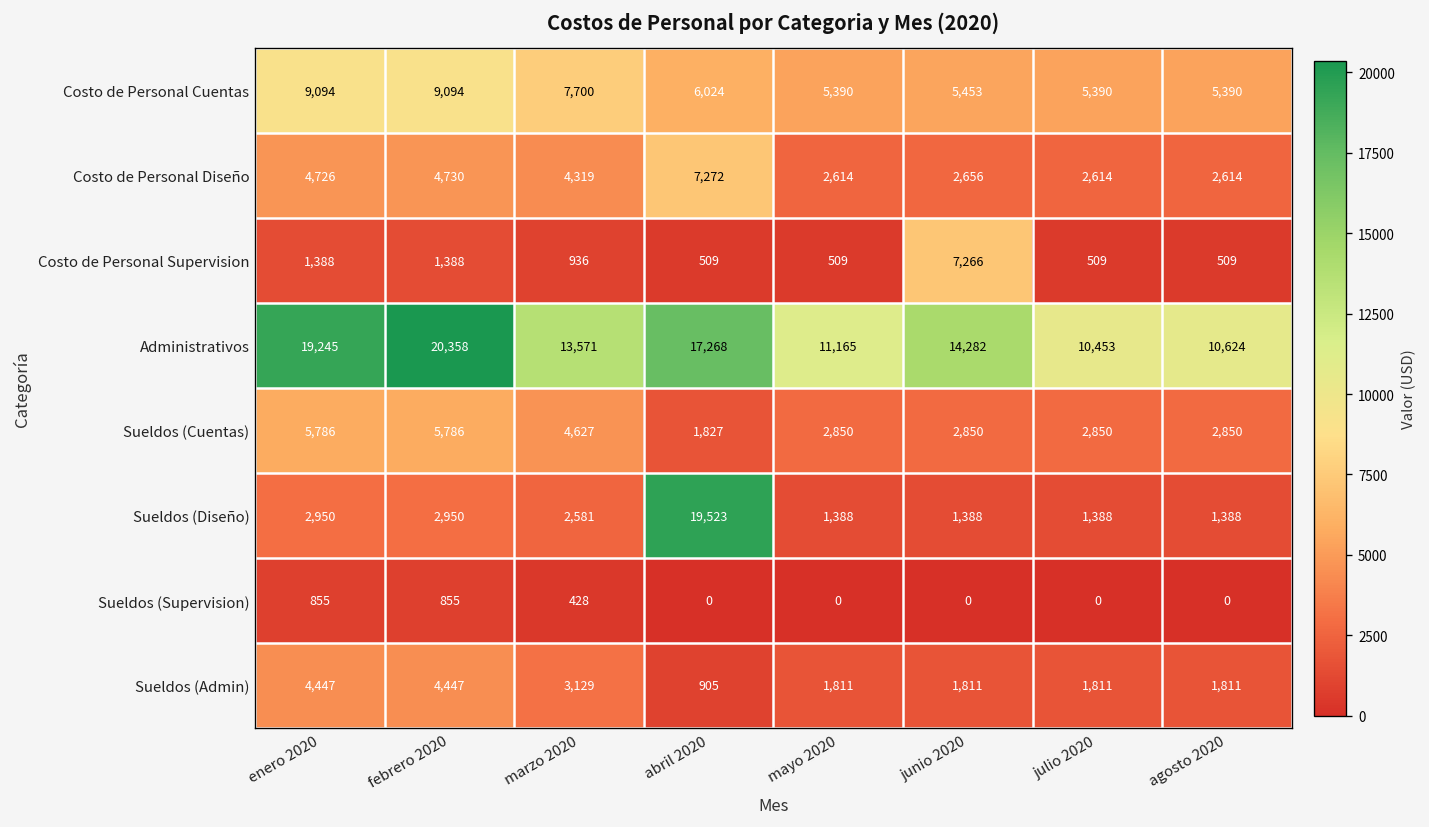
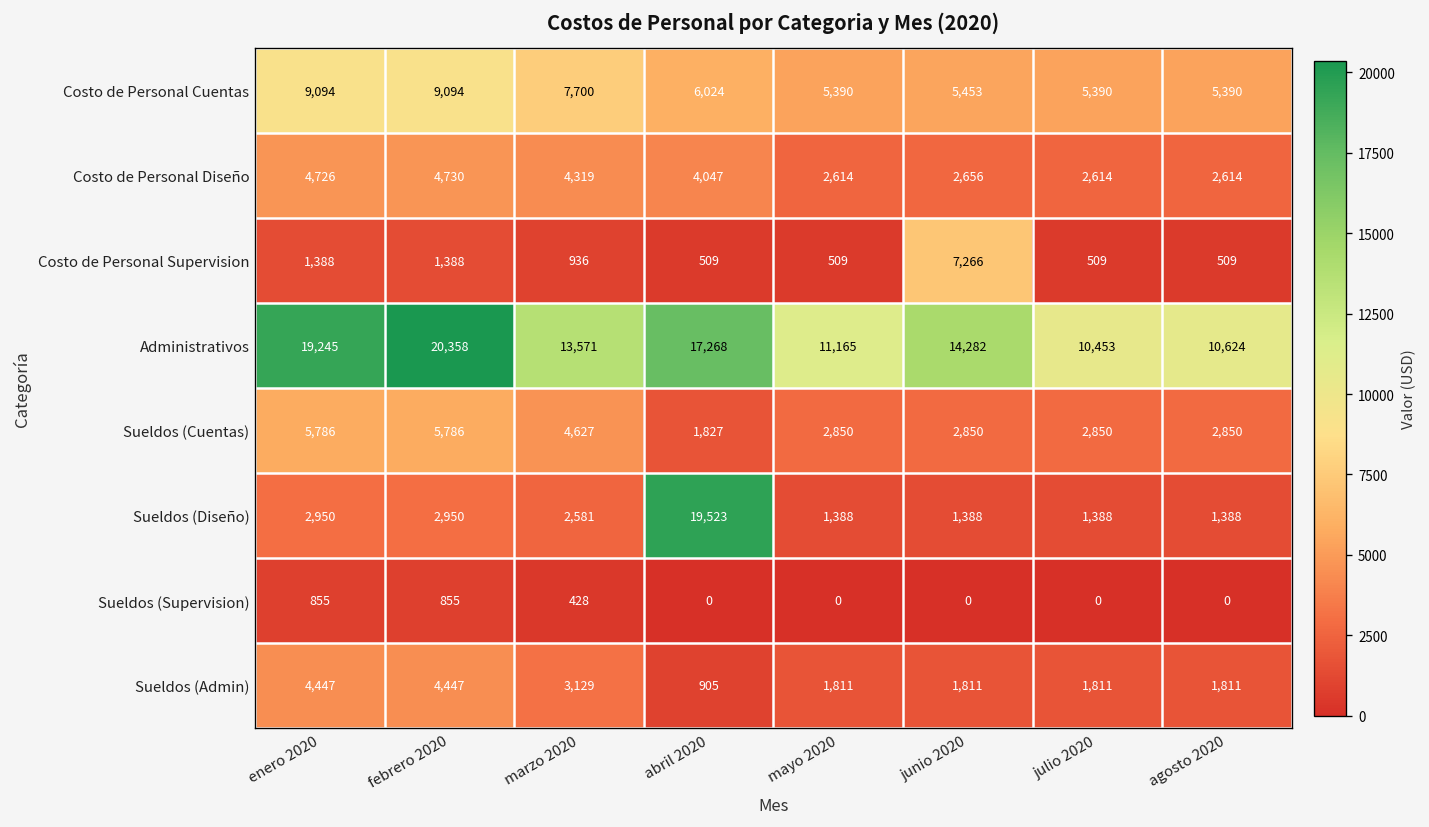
Costo de Personal Diseño, abril 2020: 7,272 -> 4,047
